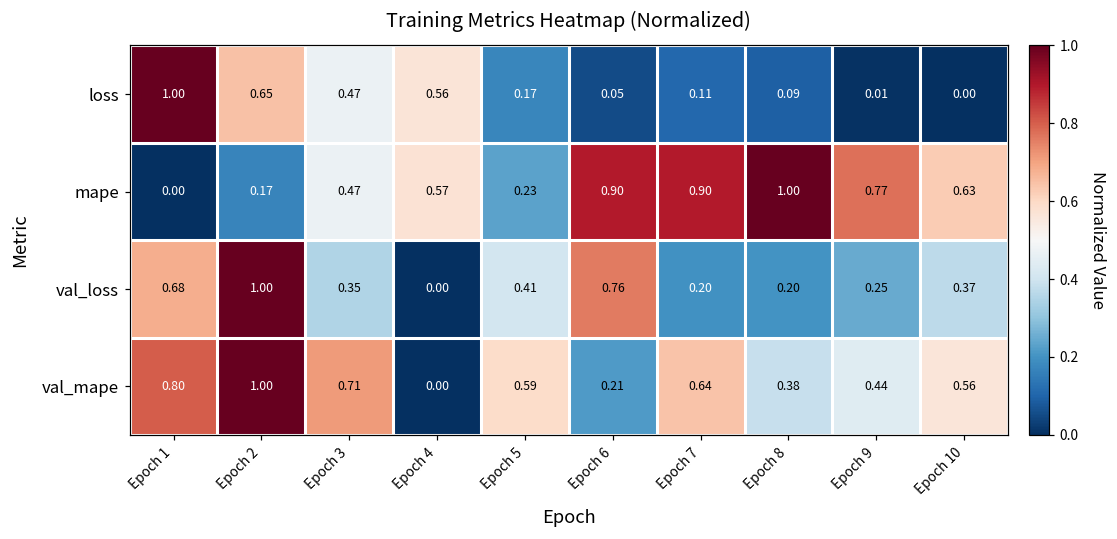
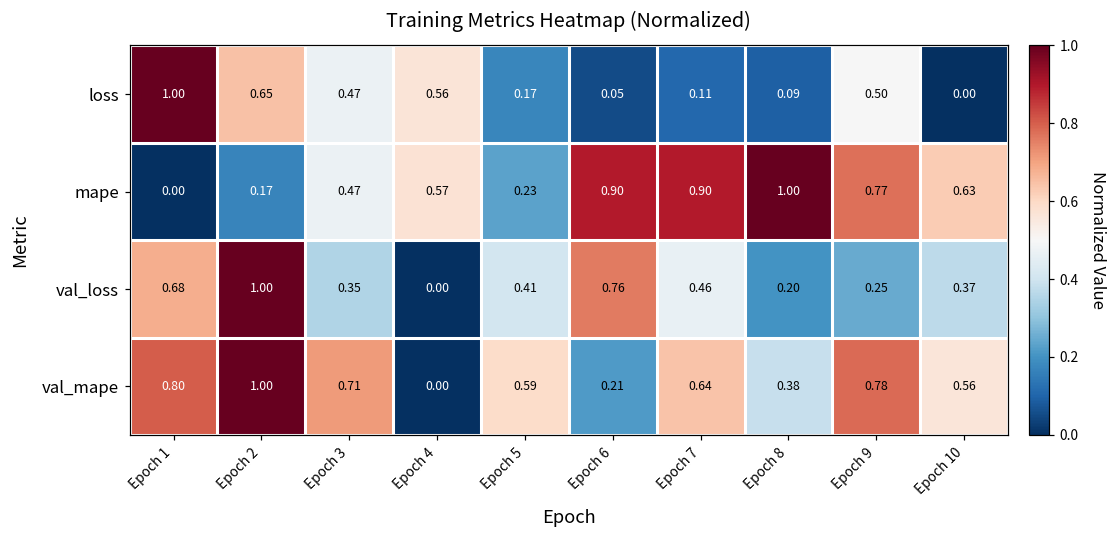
loss, Epoch 9: 0.01 -> 0.50
val_loss, Epoch 7: 0.20 -> 0.46
val_mape, Epoch 9: 0.44 -> 0.78
